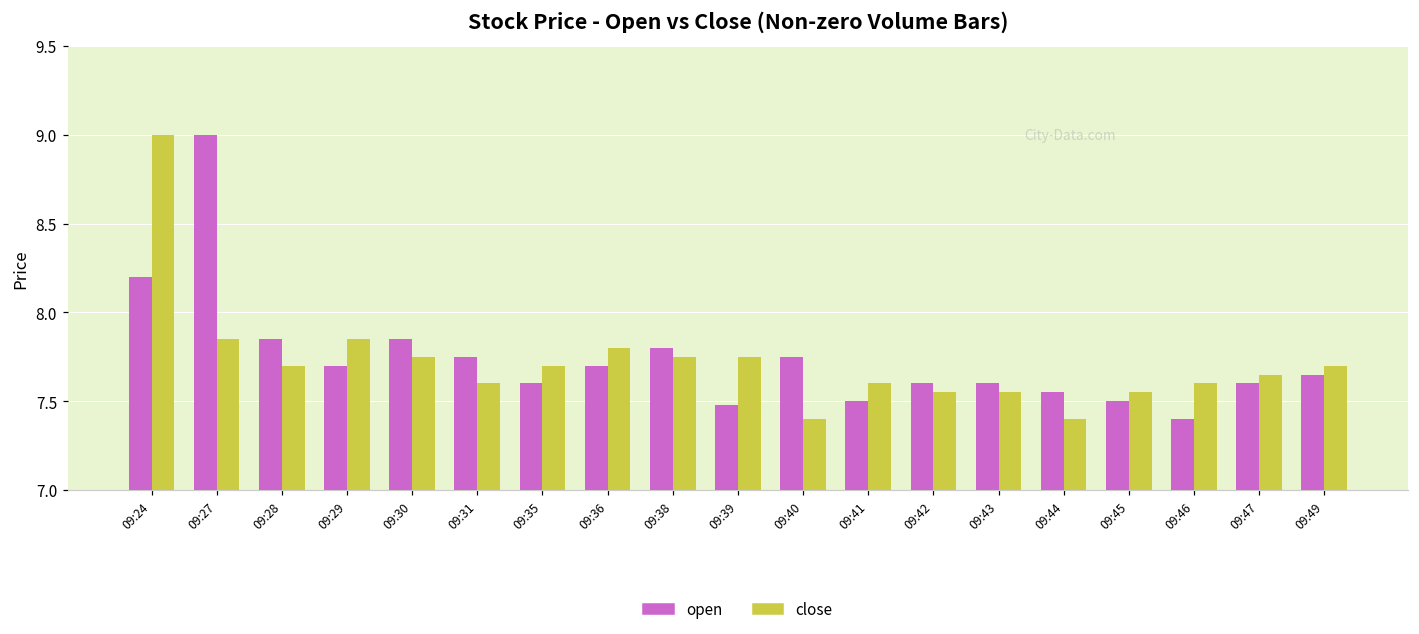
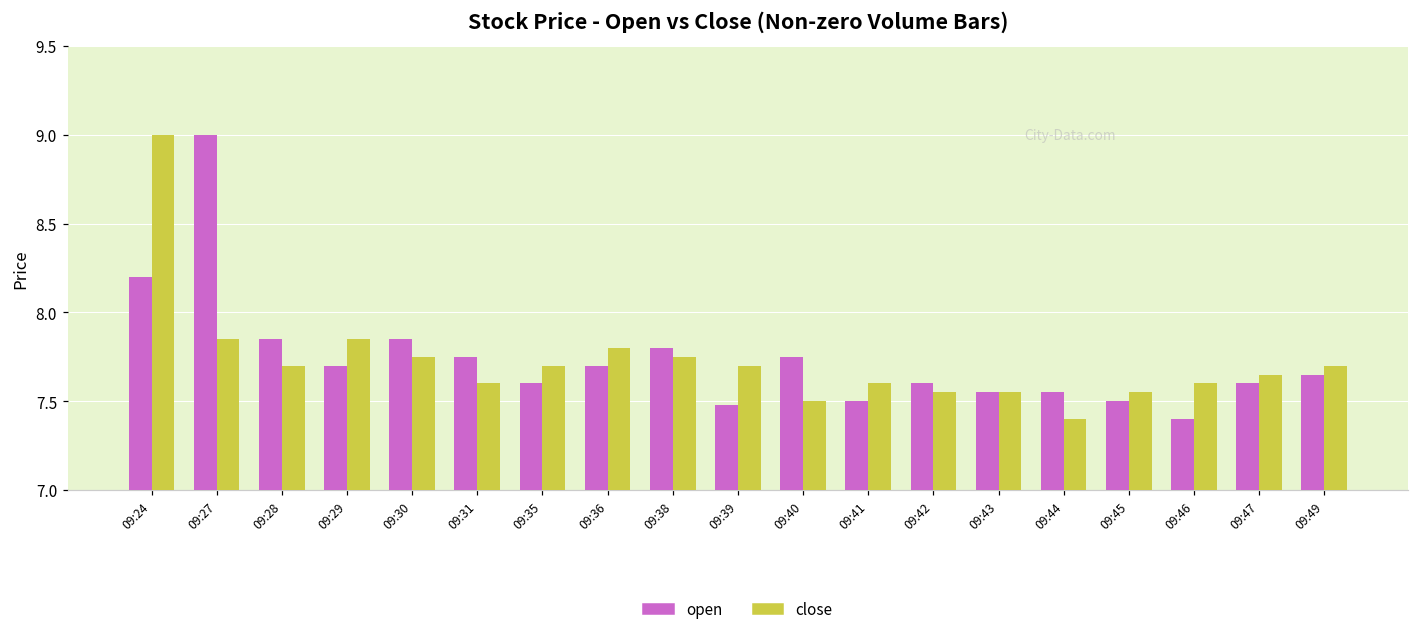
close, 09:39: 7.75 -> 7.70
close, 09:40: 7.4 -> 7.5
open, 09:43: 7.60 -> 7.55
